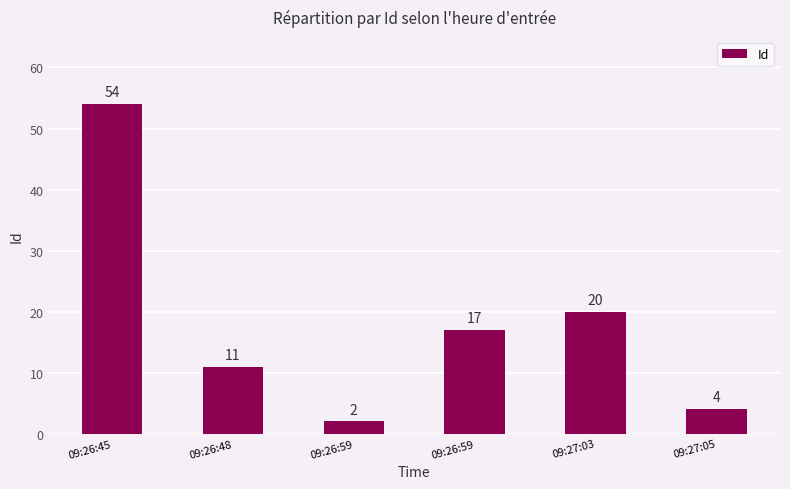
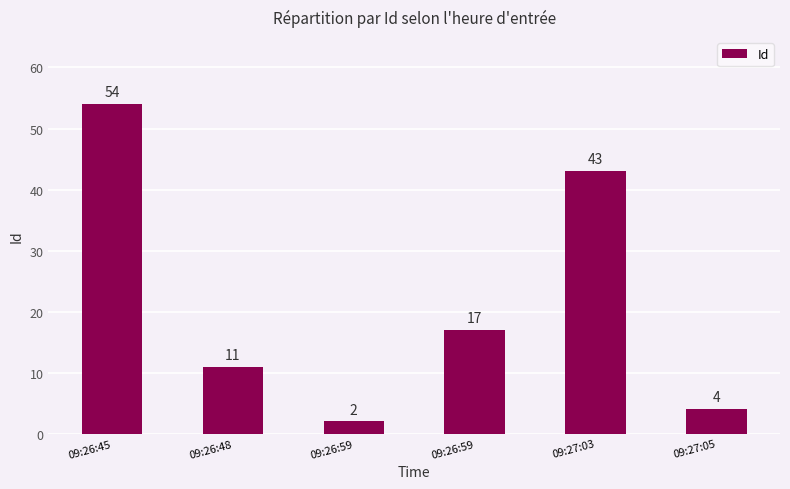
09:27:03: 20 -> 43
